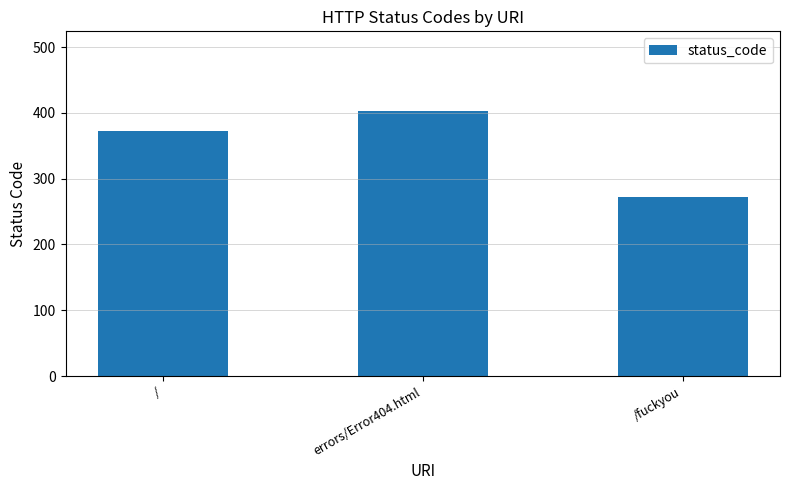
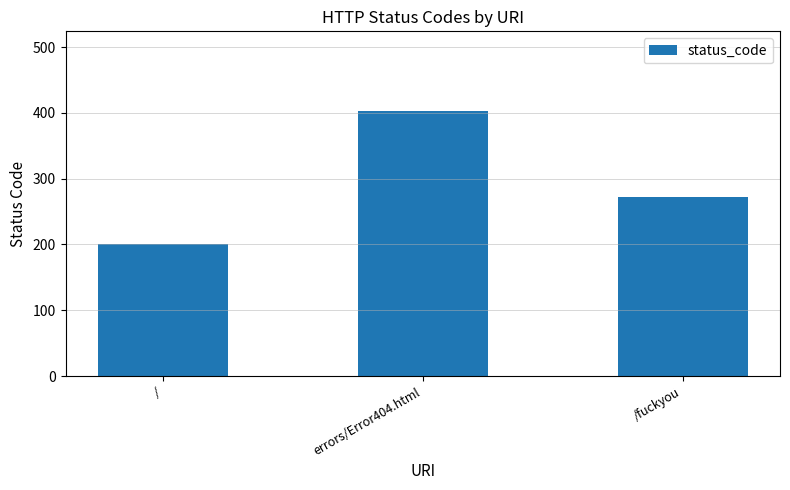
/: 370 -> 200
